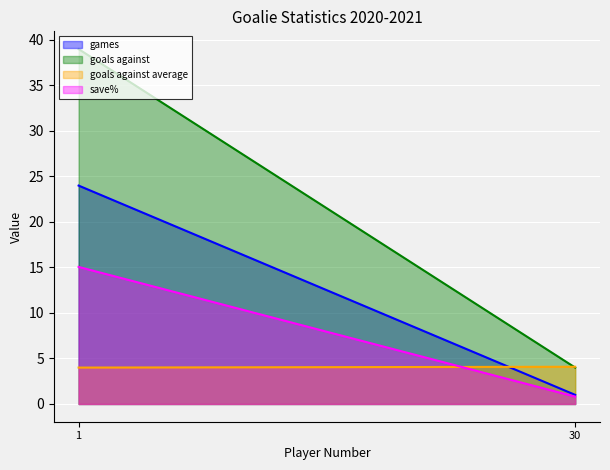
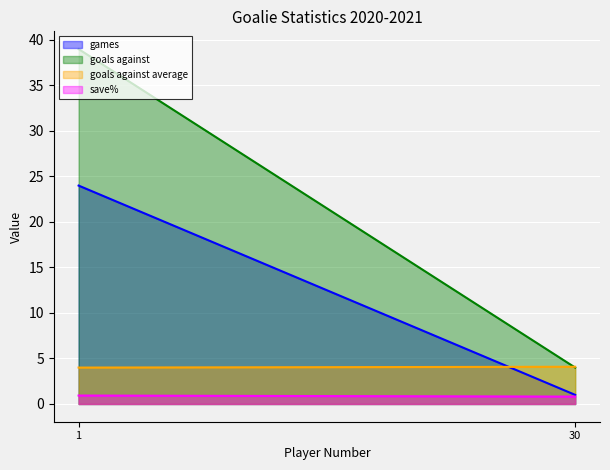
save%, 1: 15 -> 1
